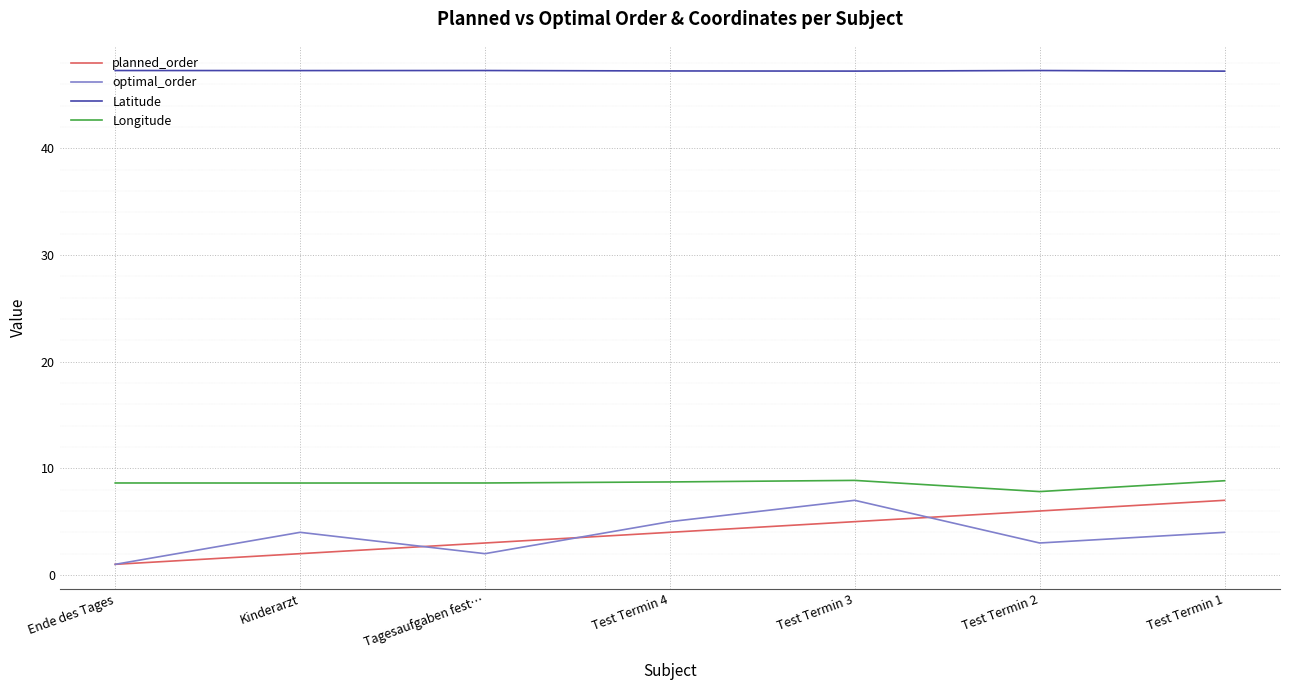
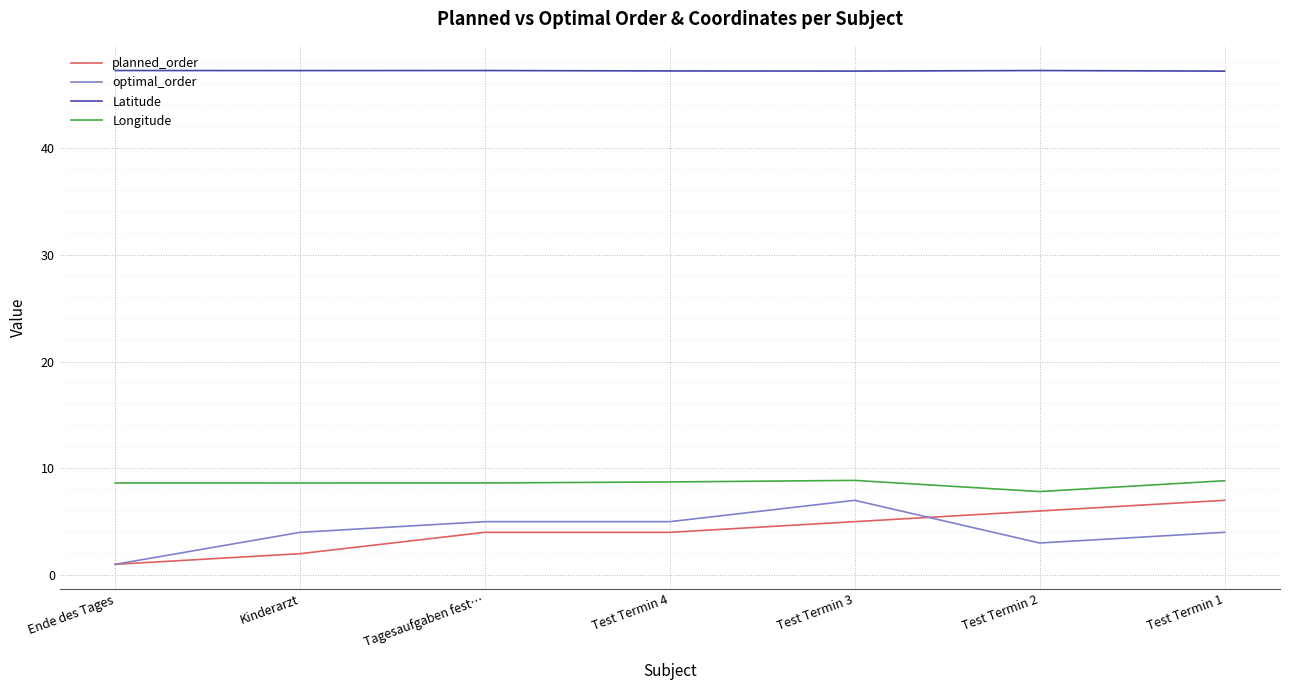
planned_order, Tagesaufgaben fest…: 3 -> 4
optimal_order, Tagesaufgaben fest…: 2 -> 5
